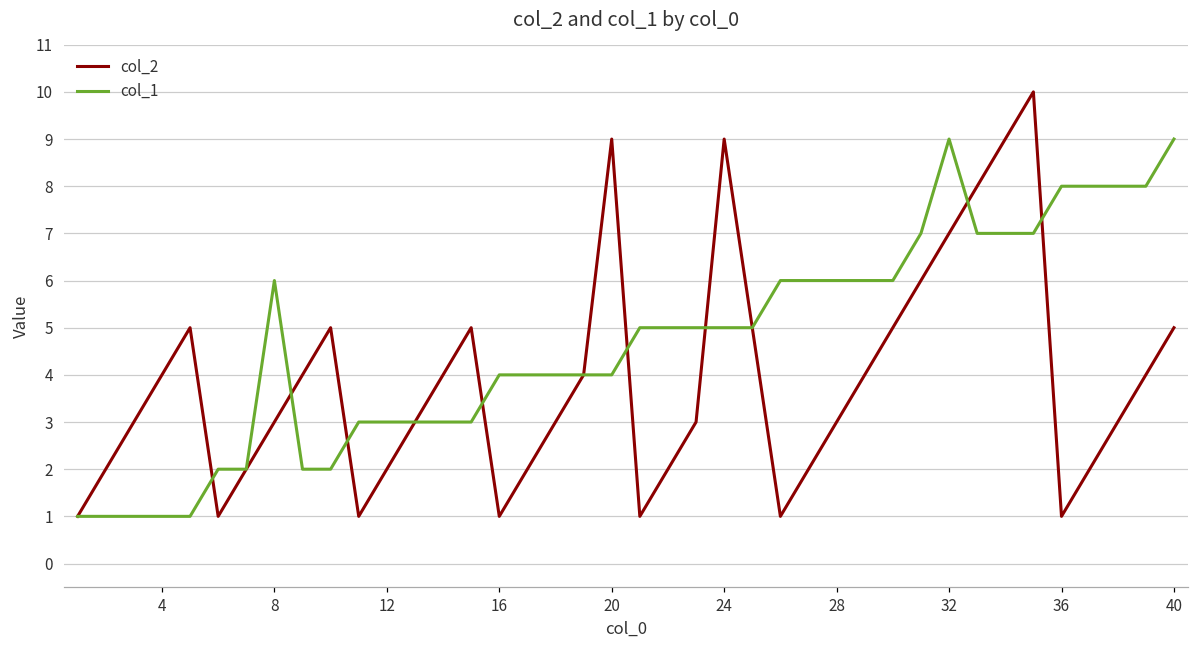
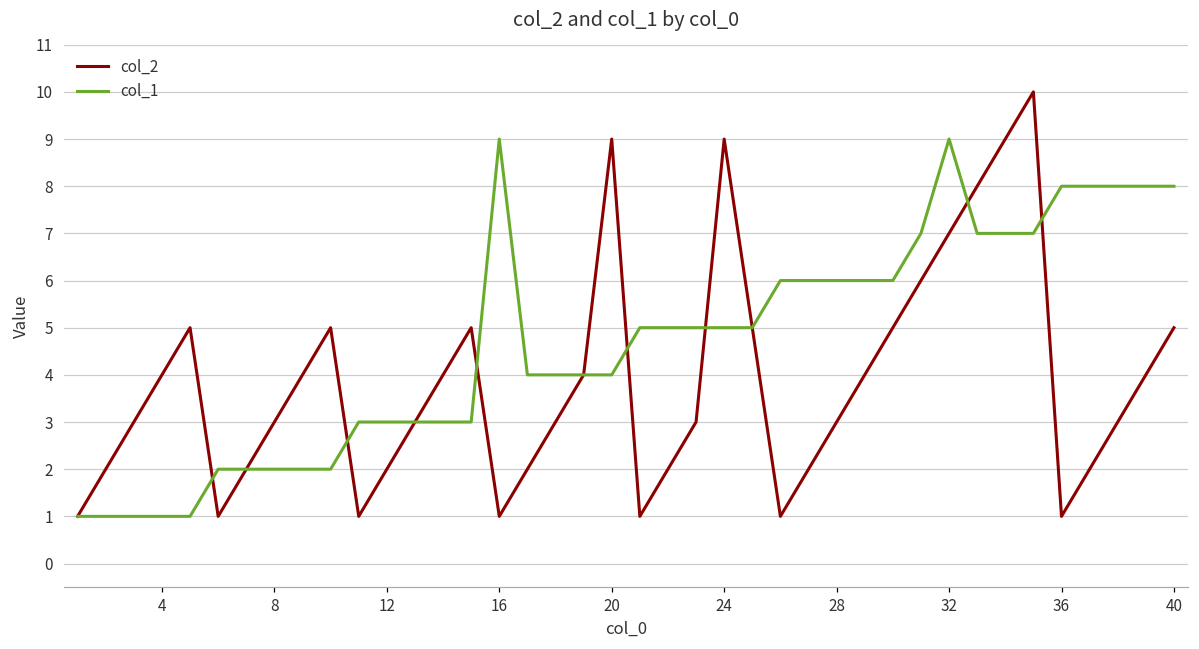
col_1, 8: 6 -> 2
col_1, 16: 4 -> 9
col_1, 40: 9 -> 8
